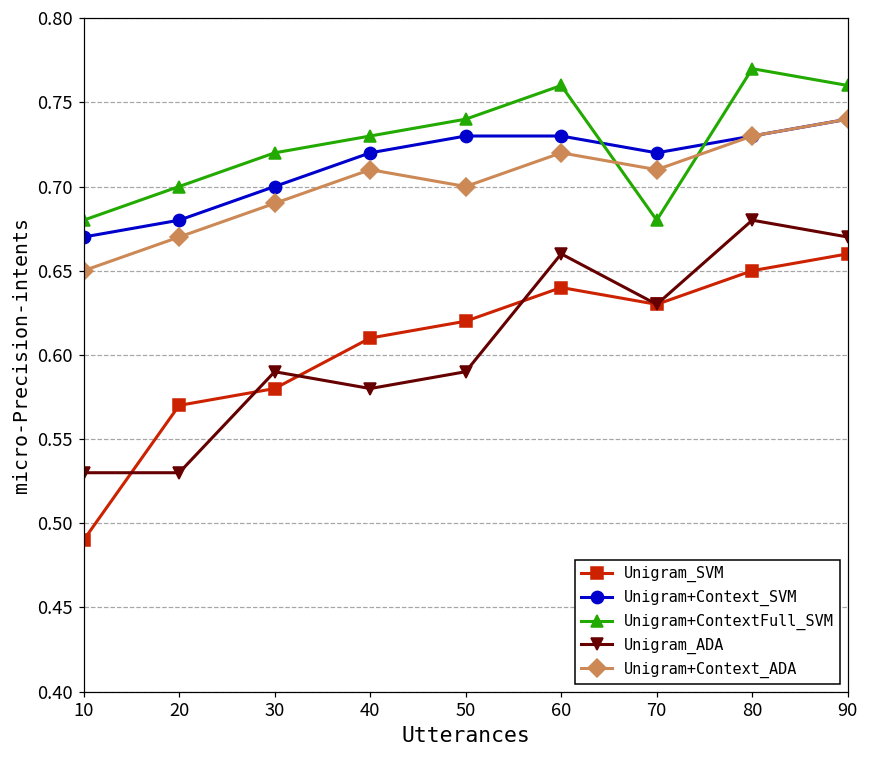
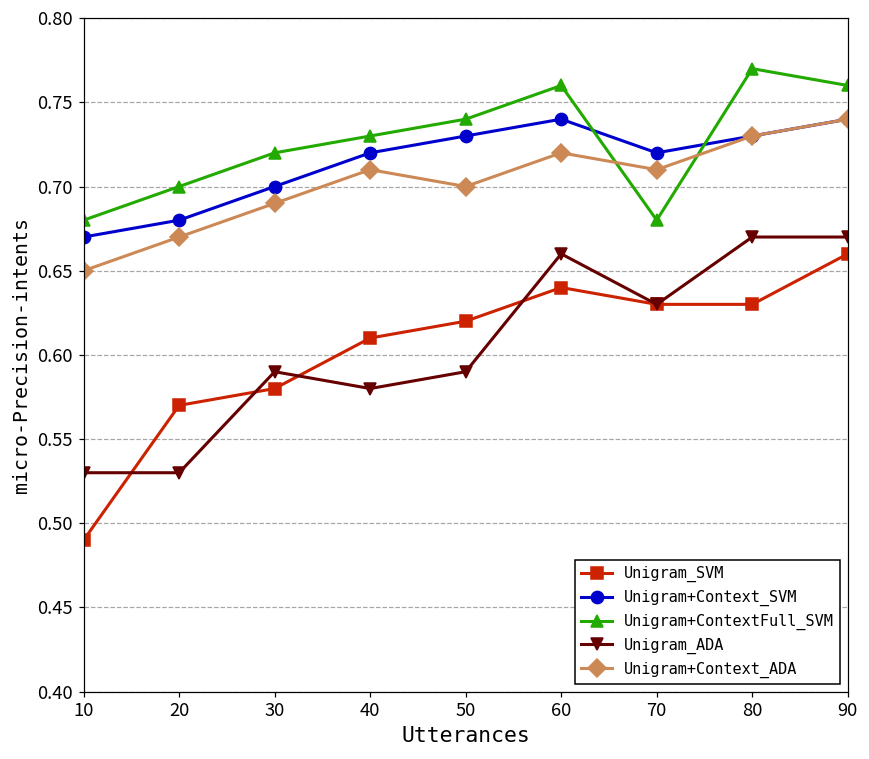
Unigram+Context_SVM, 60: 0.73 -> 0.74
Unigram_SVM, 80: 0.65 -> 0.63
Unigram_ADA, 80: 0.68 -> 0.67
